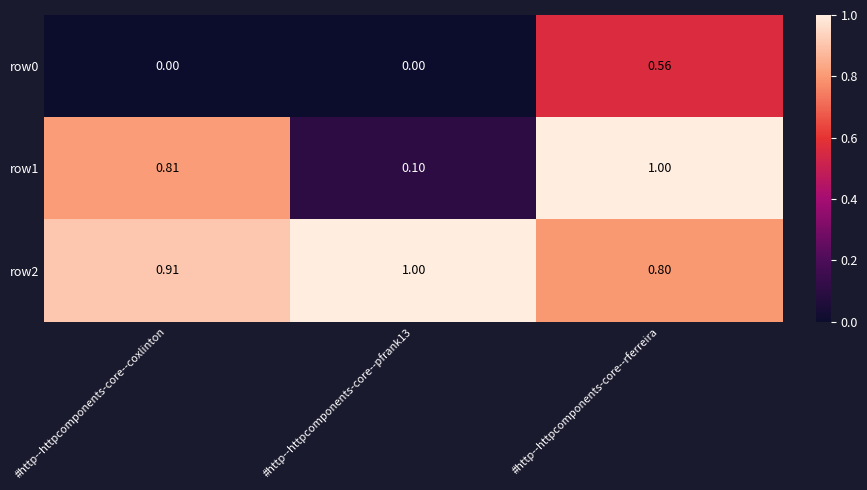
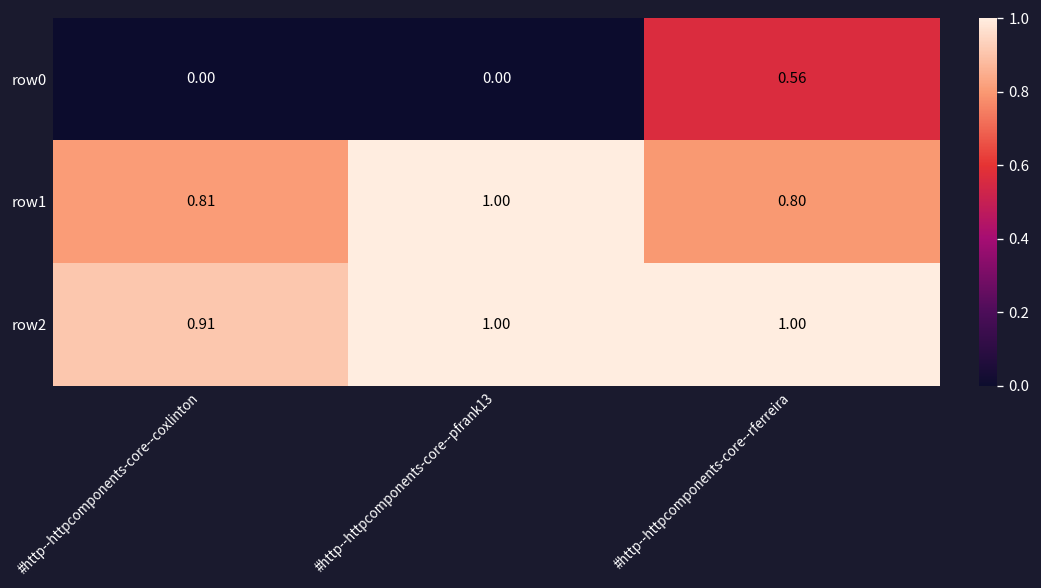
row1, #http--httpcomponents-core--pfrank13: 0.10 -> 1.00
row1, #http--httpcomponents-core--rferreira: 1.00 -> 0.80
row2, #http--httpcomponents-core--rferreira: 0.80 -> 1.00
